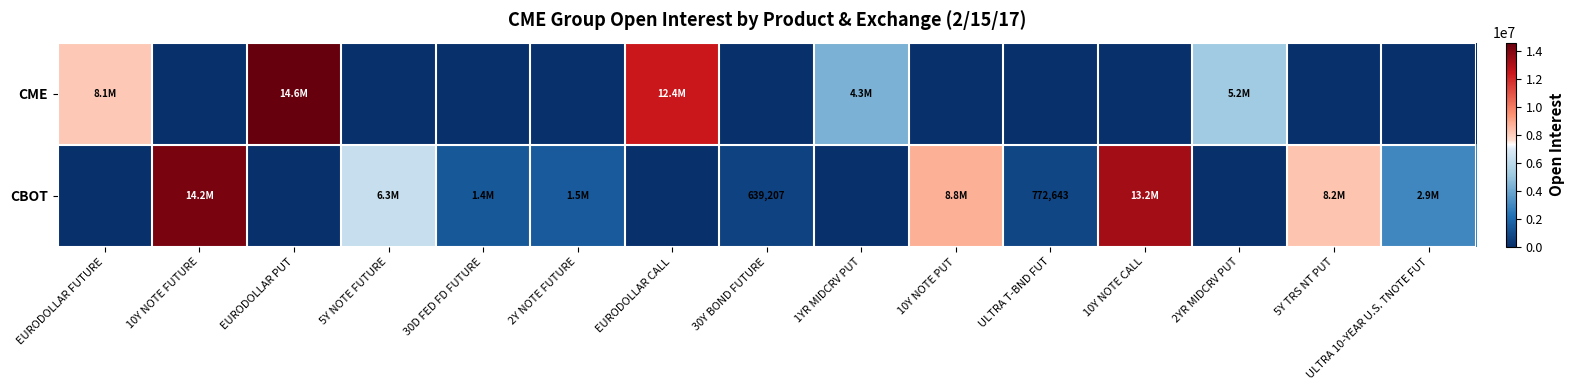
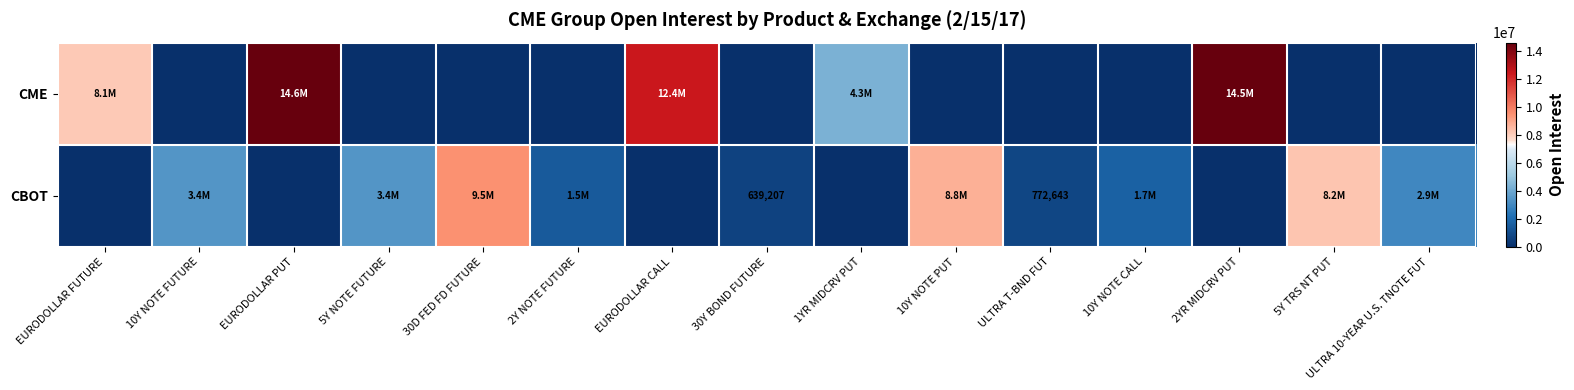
CME, 2YR MIDCRV PUT: 5.2M -> 14.5M
CBOT, 10Y NOTE FUTURE: 14.2M -> 3.4M
CBOT, 5Y NOTE FUTURE: 6.3M -> 3.4M
CBOT, 30D FED FD FUTURE: 1.4M -> 9.5M
CBOT, 10Y NOTE CALL: 13.2M -> 1.7M
